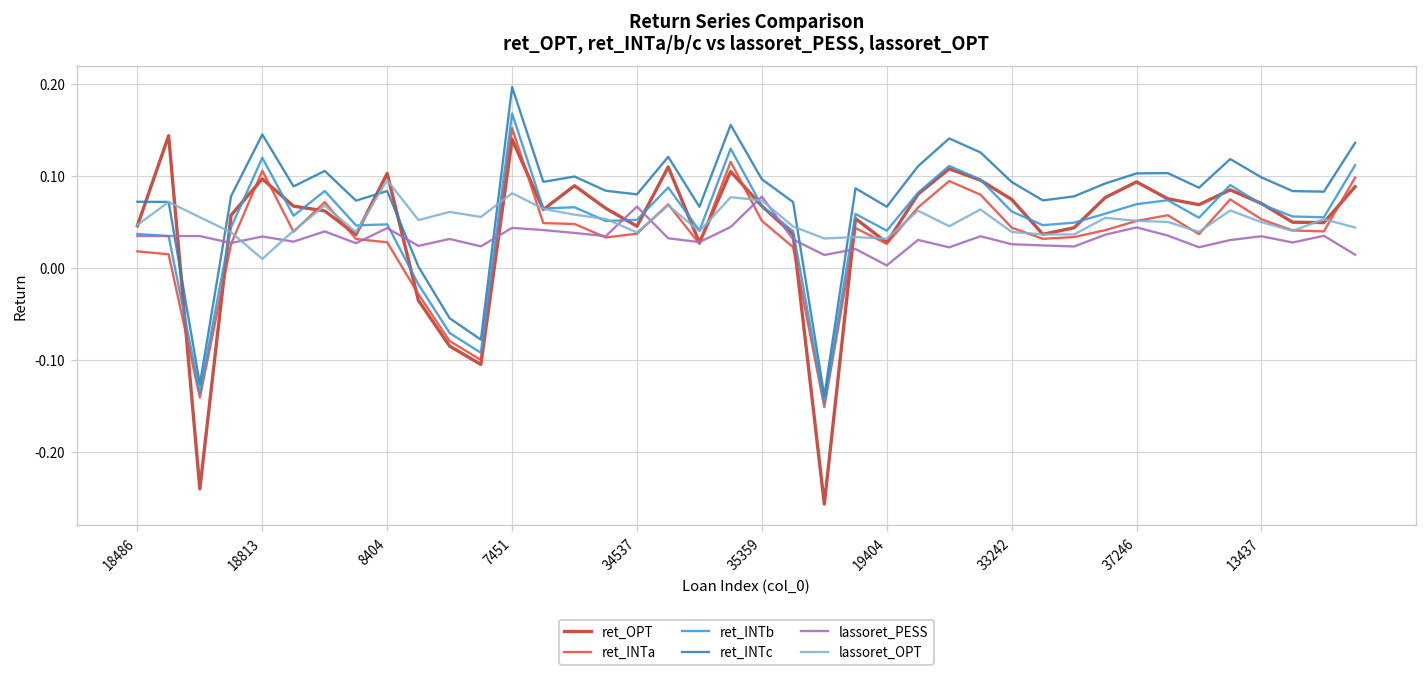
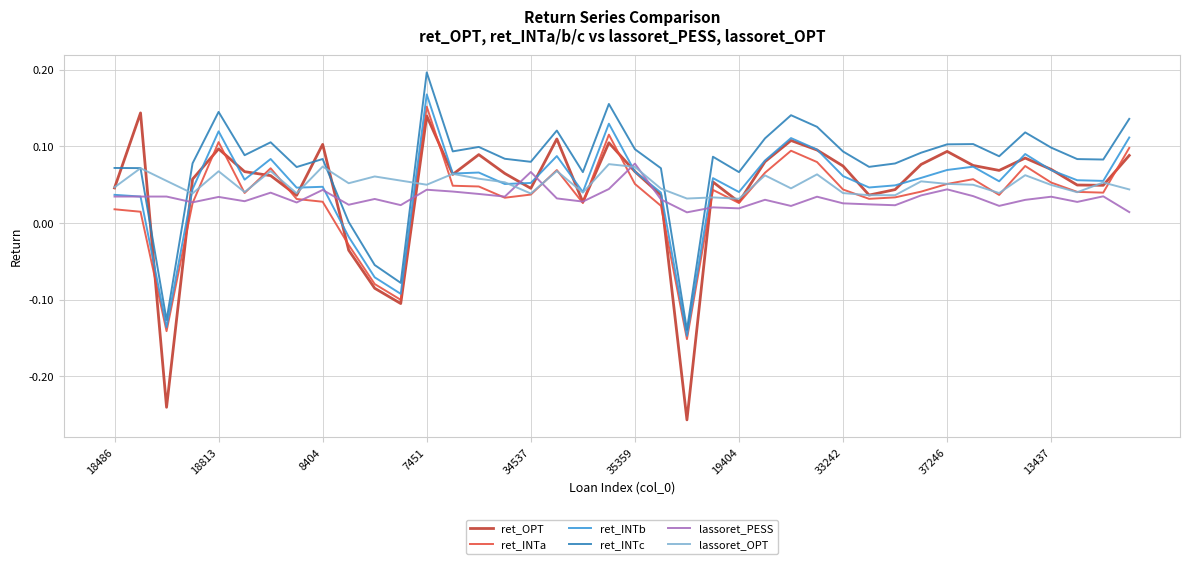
lassoret_OPT, 18813: 0.01 -> 0.07
lassoret_OPT, 8404: 0.10 -> 0.07
lassoret_OPT, 7451: 0.08 -> 0.05
lassoret_PESS, 19404: 0.00 -> 0.02
